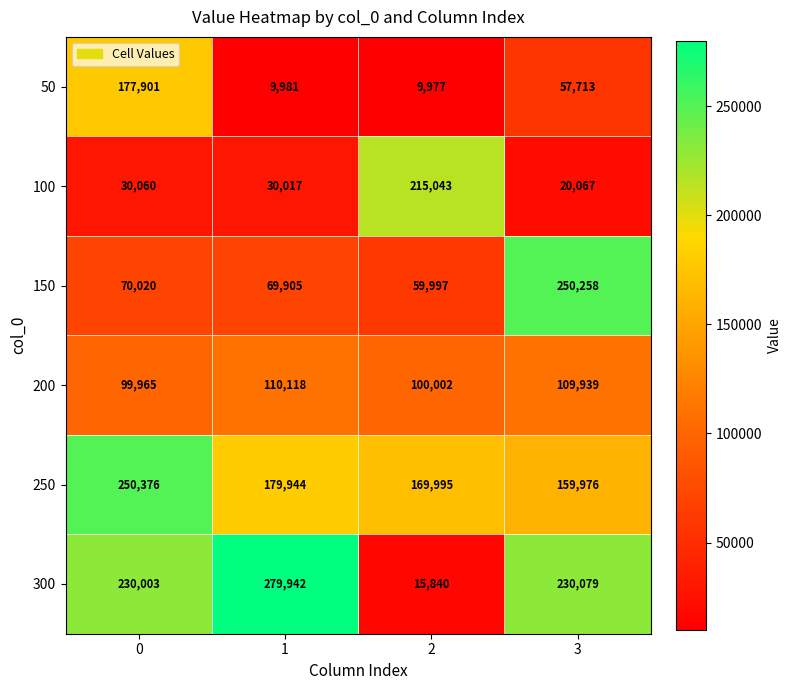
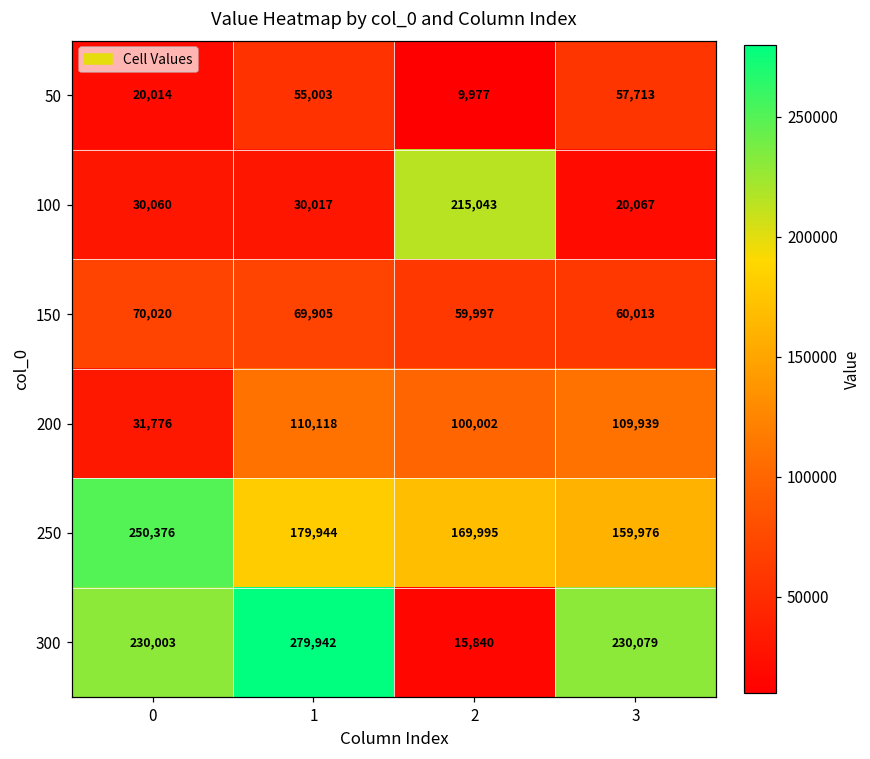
50, 0: 177,901 -> 20,014
50, 1: 9,981 -> 55,003
150, 3: 250,258 -> 60,013
200, 0: 99,965 -> 31,776
